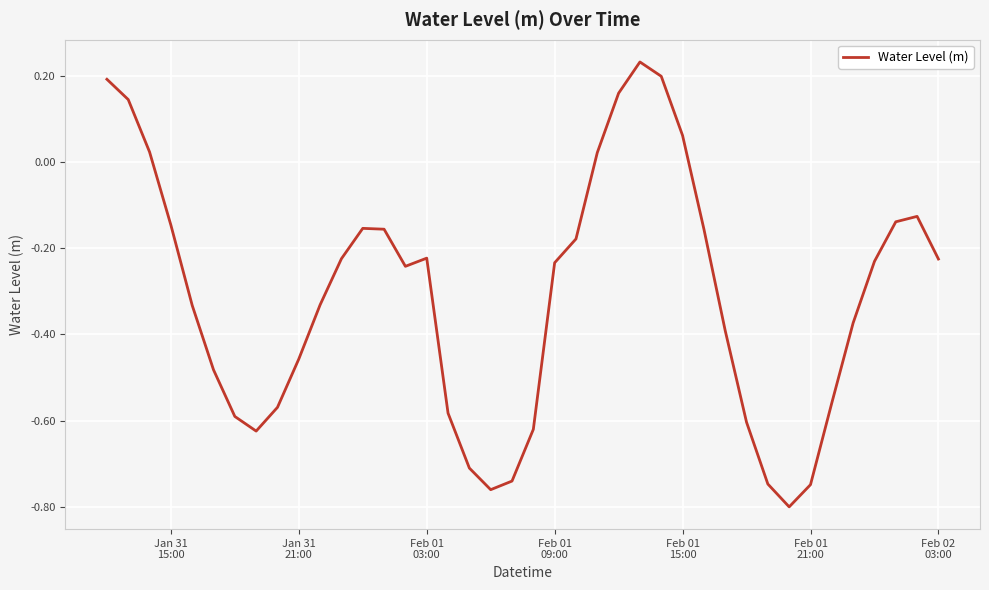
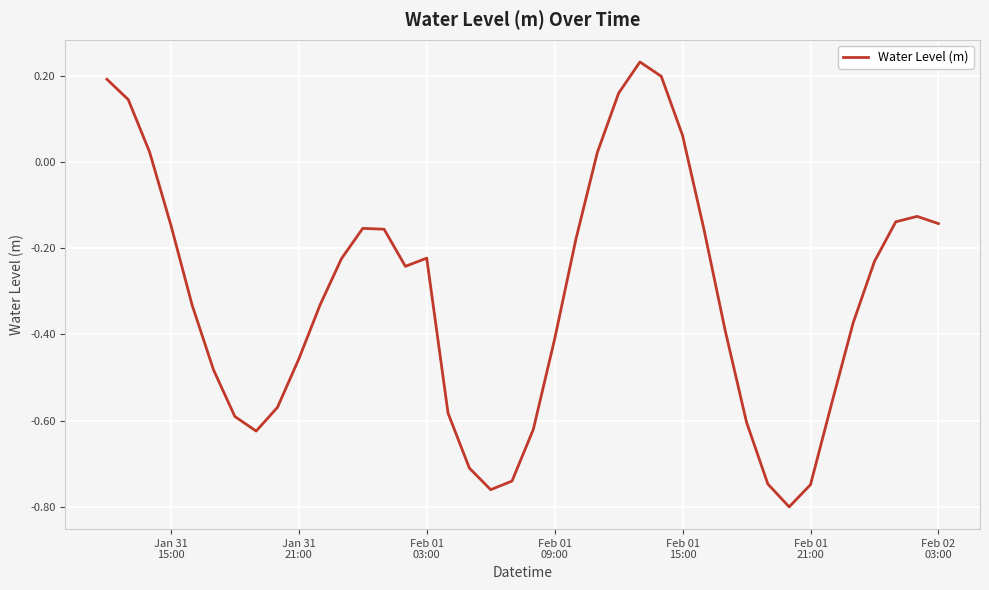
Feb 01 09:00: -0.23 -> -0.41
Feb 02 03:00: -0.23 -> -0.14
